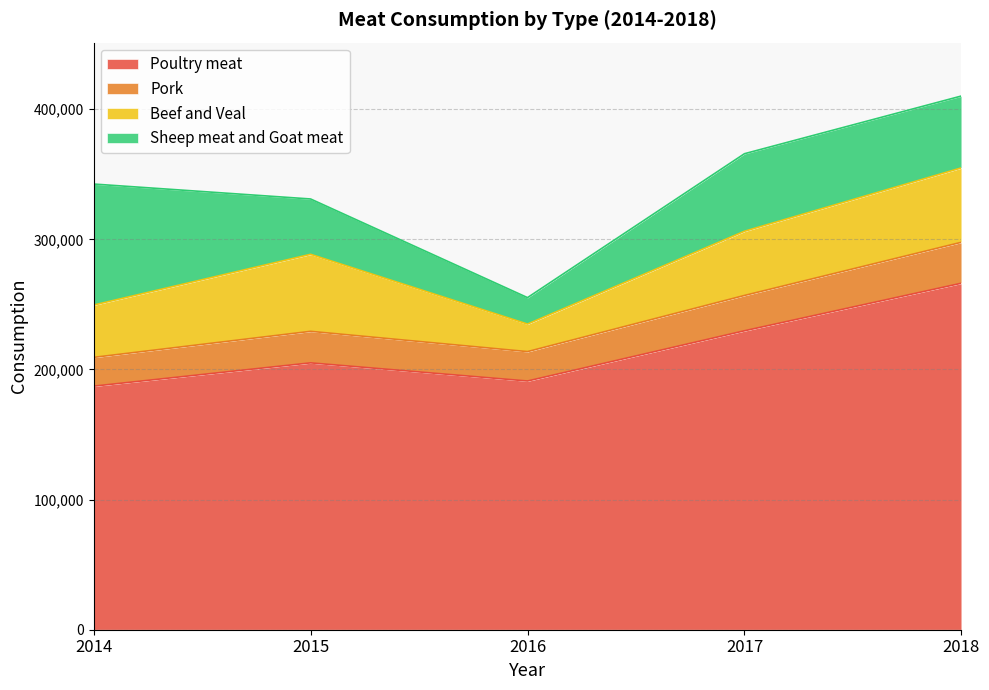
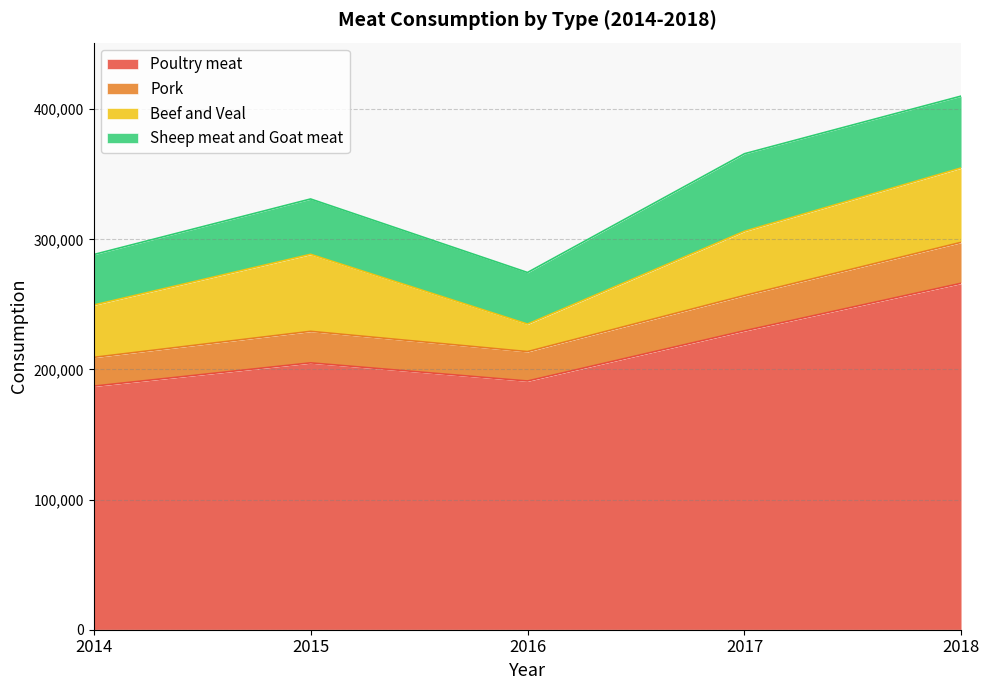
Sheep meat and Goat meat, 2014: 93,000 -> 39,000
Sheep meat and Goat meat, 2016: 20,000 -> 40,000
